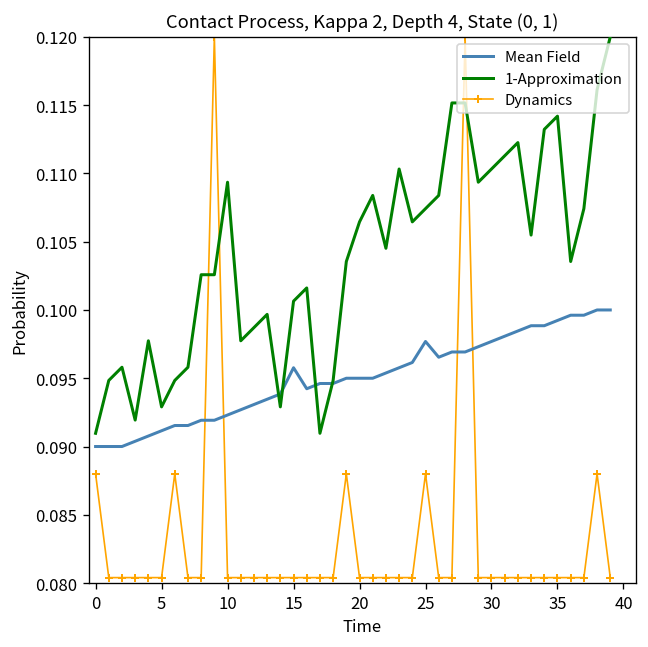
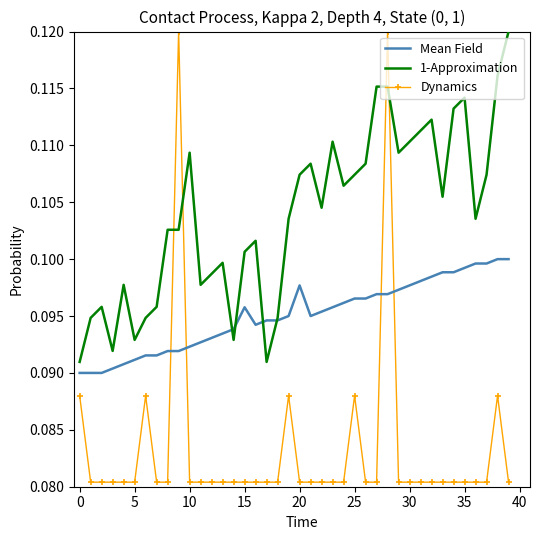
Mean Field, 20: 0.0950 -> 0.0977
1-Approximation, 20: 0.1065 -> 0.1074
Mean Field, 25: 0.0977 -> 0.0965
